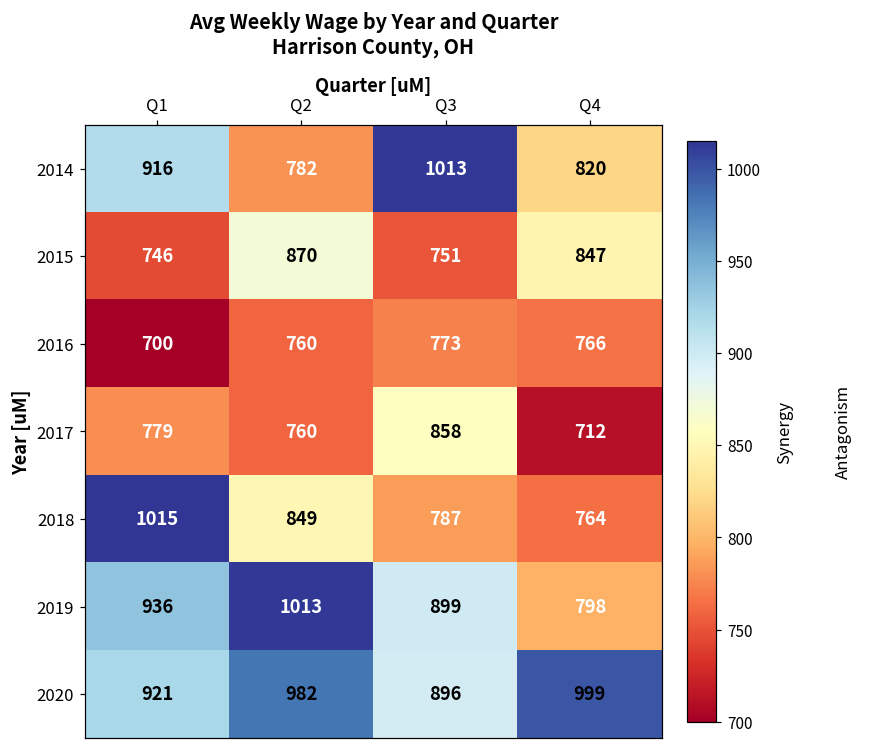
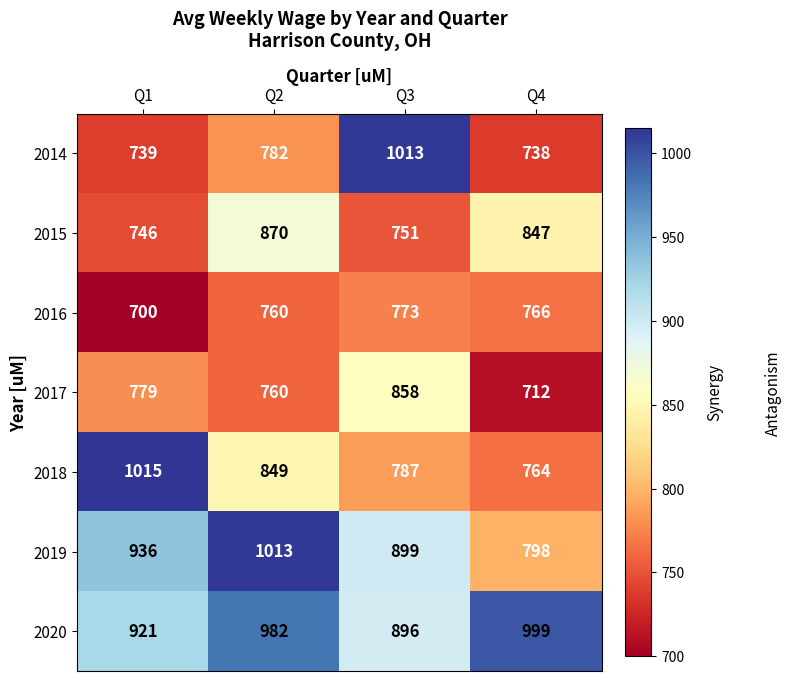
2014, Q1: 916 -> 739
2014, Q4: 820 -> 738
